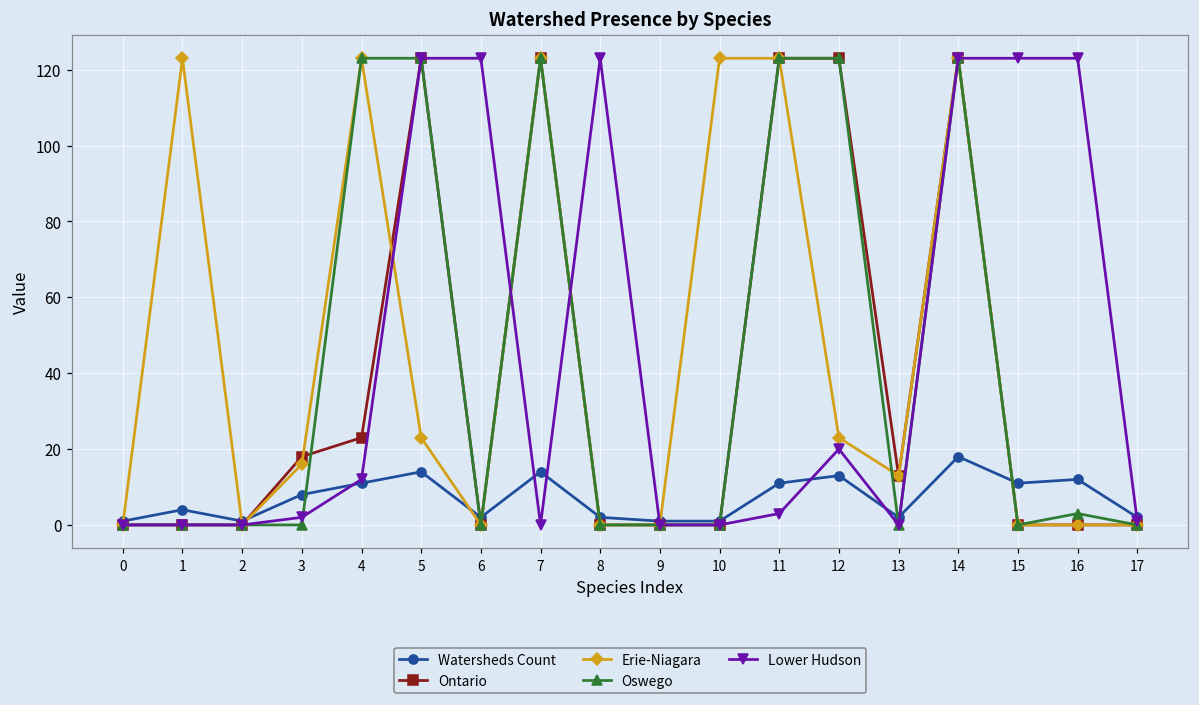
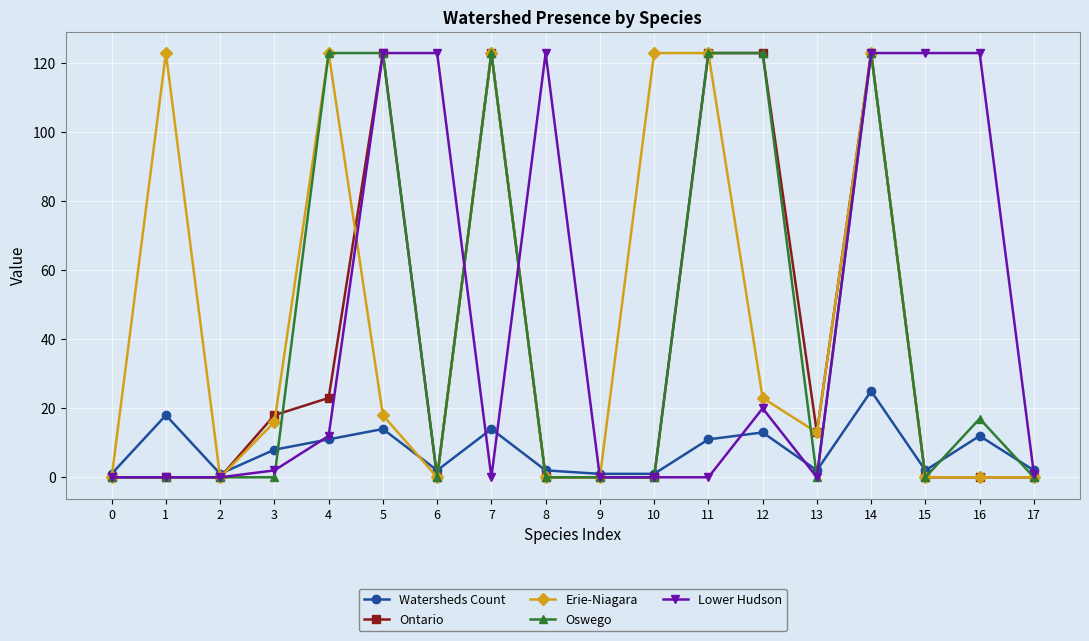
Watersheds Count, 1: 4 -> 18
Erie-Niagara, 5: 23 -> 18
Lower Hudson, 11: 3 -> 0
Watersheds Count, 14: 18 -> 25
Watersheds Count, 15: 11 -> 2
Oswego, 16: 3 -> 17
